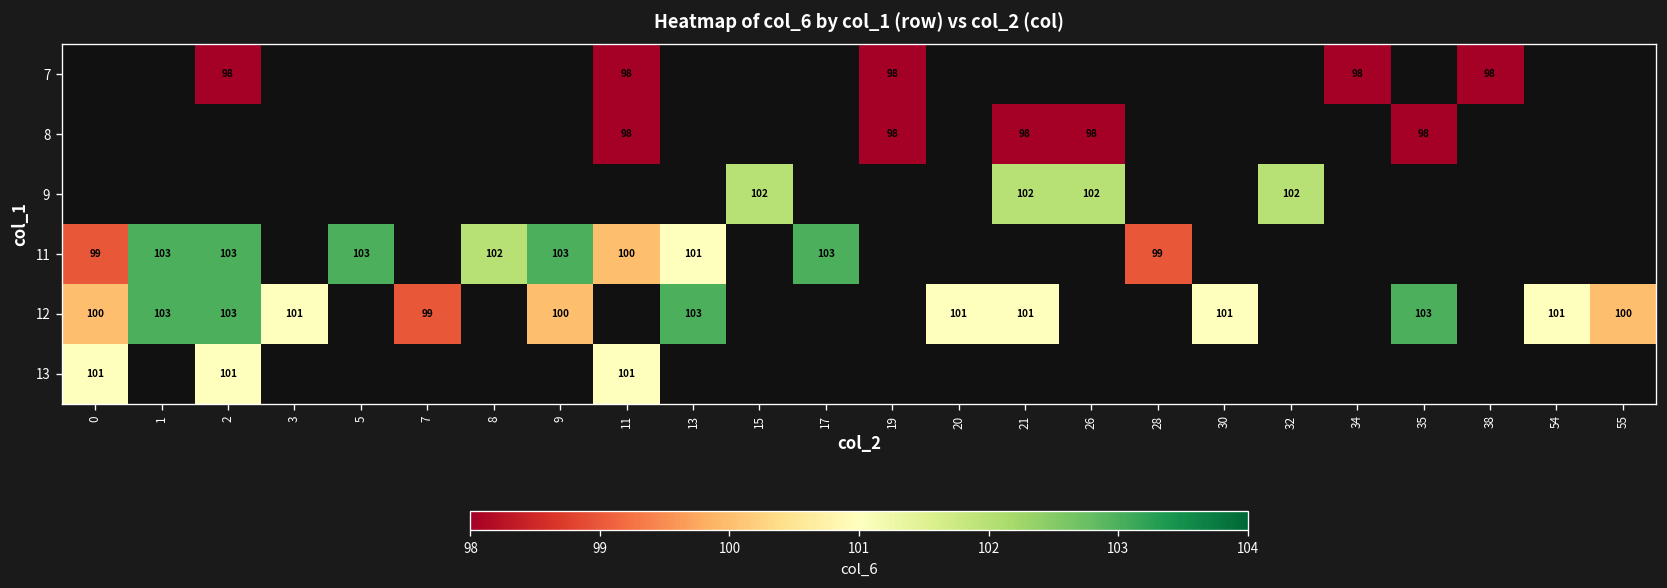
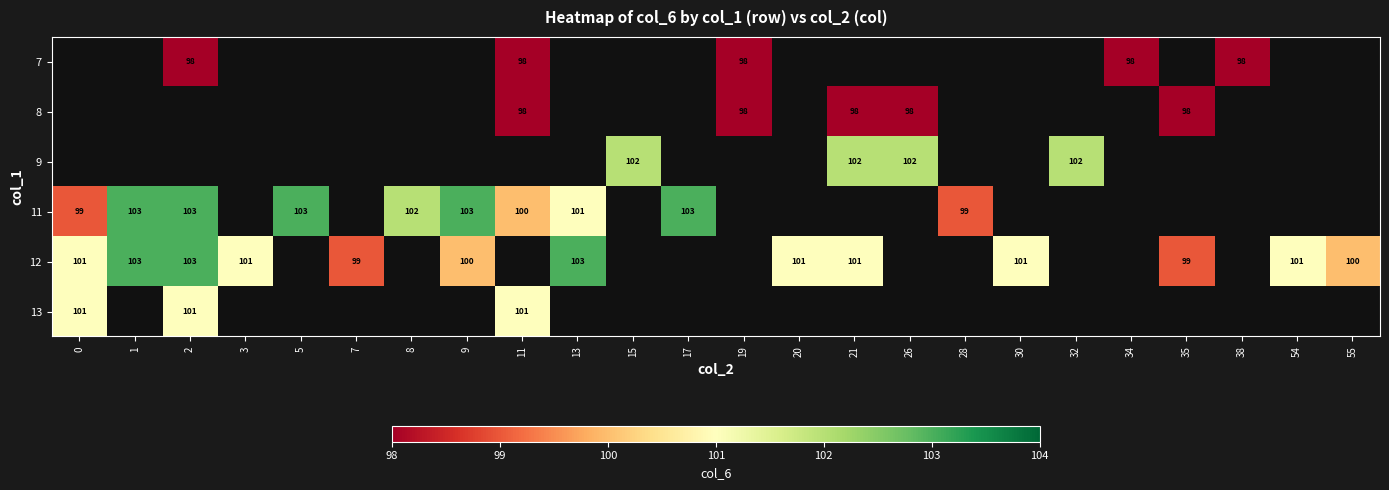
12, 0: 100 -> 101
12, 35: 103 -> 99
